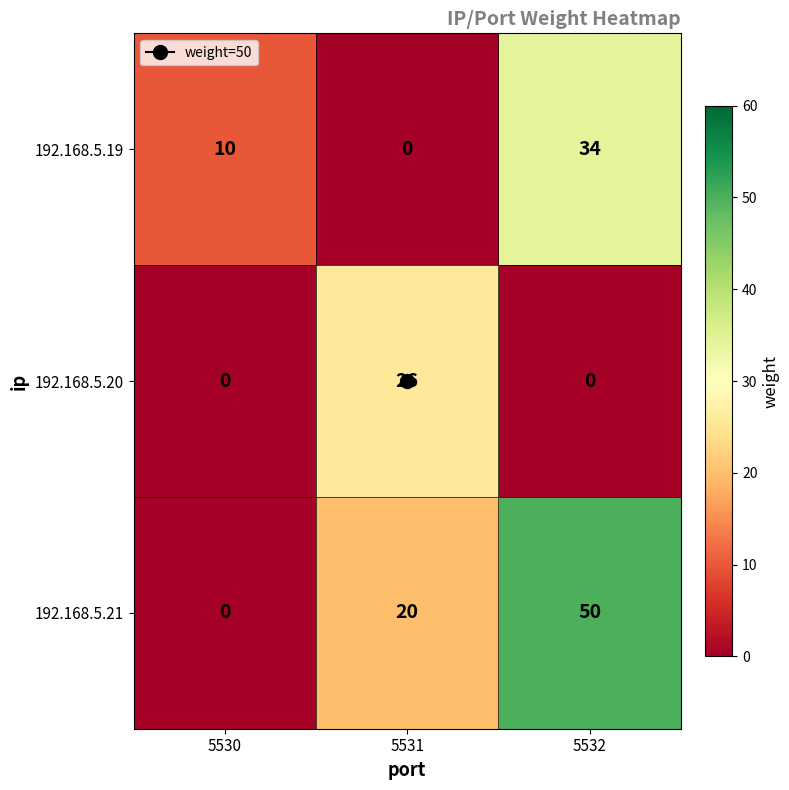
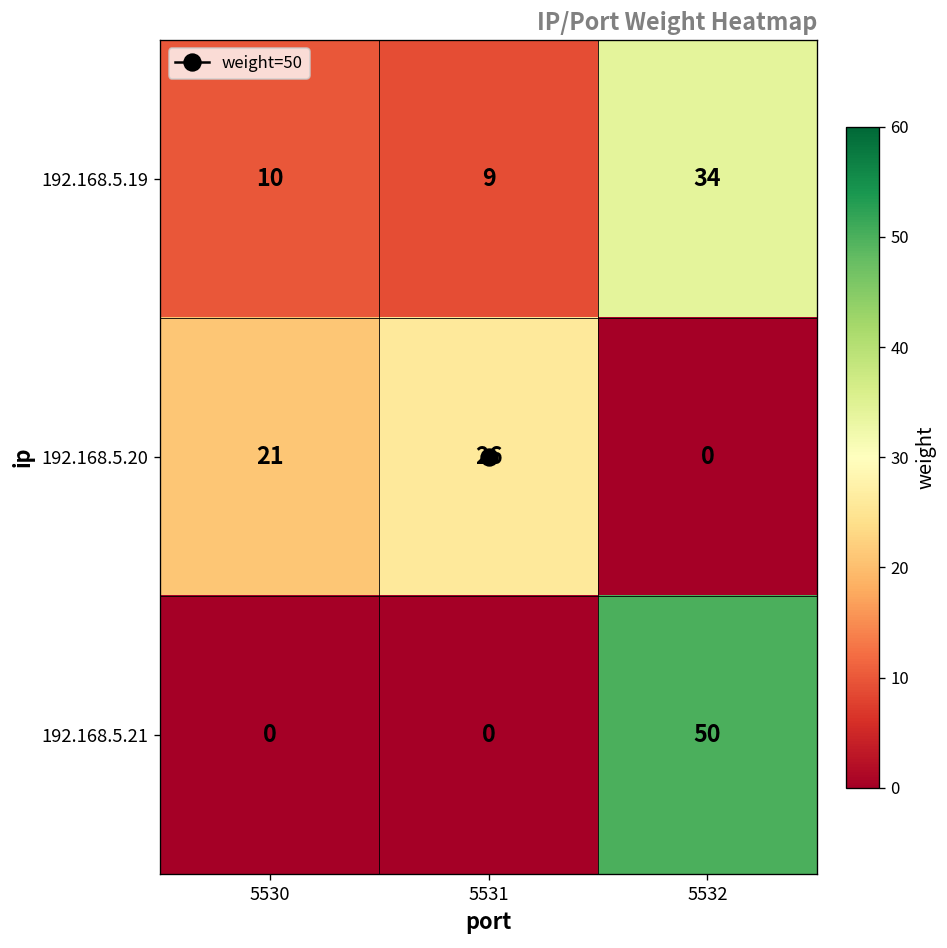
192.168.5.19, 5531: 0 -> 9
192.168.5.20, 5530: 0 -> 21
192.168.5.21, 5531: 20 -> 0
